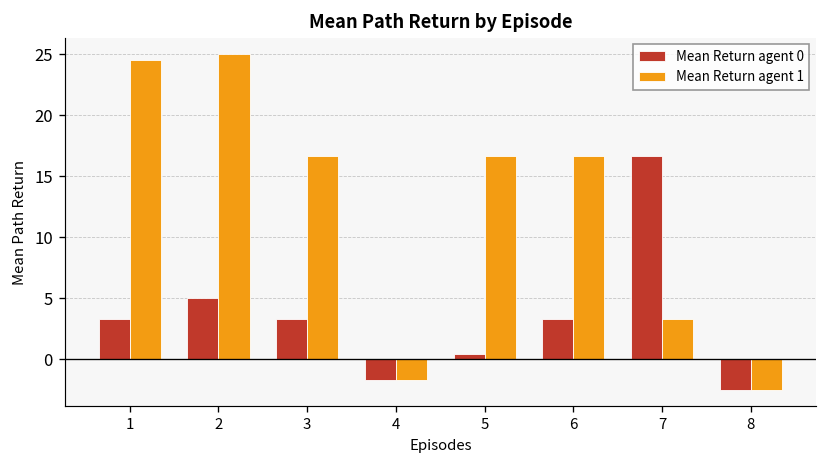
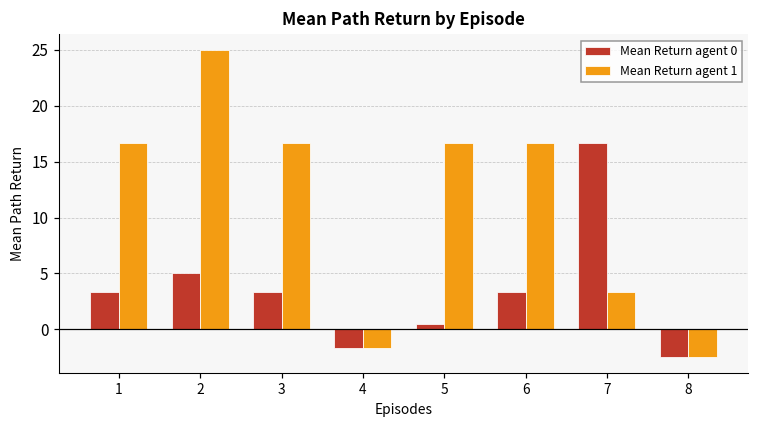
Mean Return agent 1, 1: 24.6 -> 16.7
